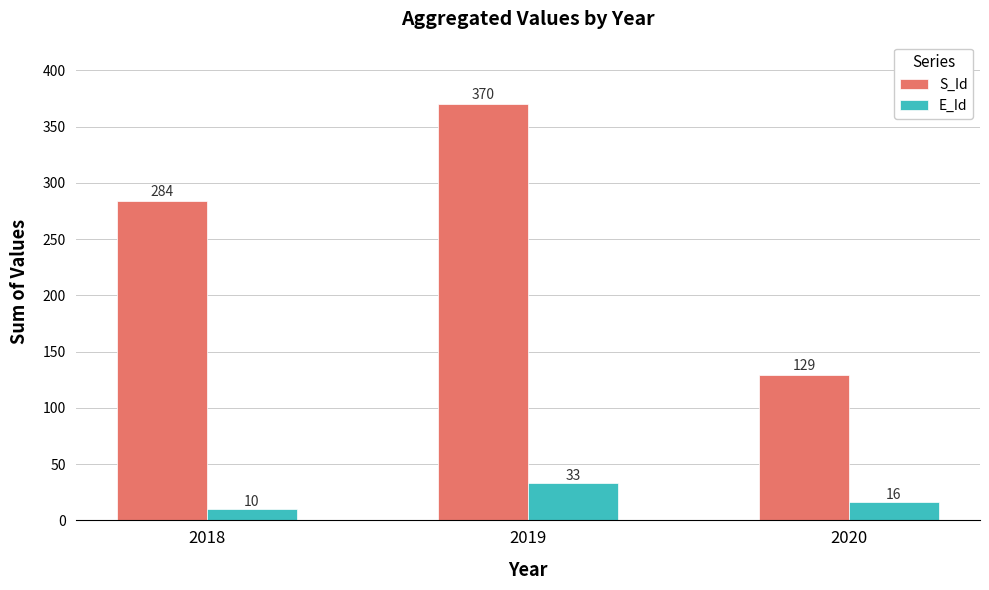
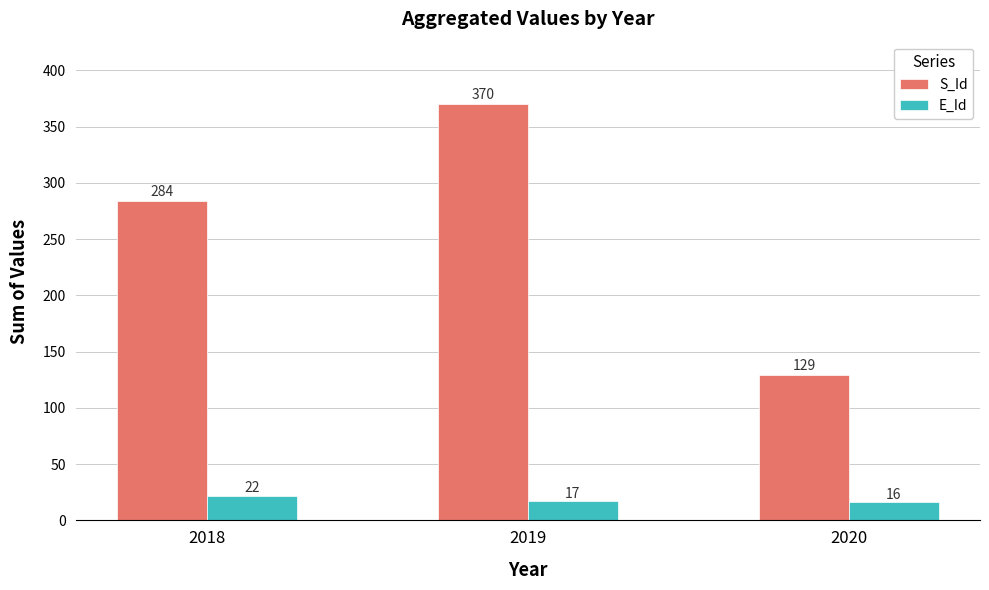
E_Id, 2018: 10 -> 22
E_Id, 2019: 33 -> 17
